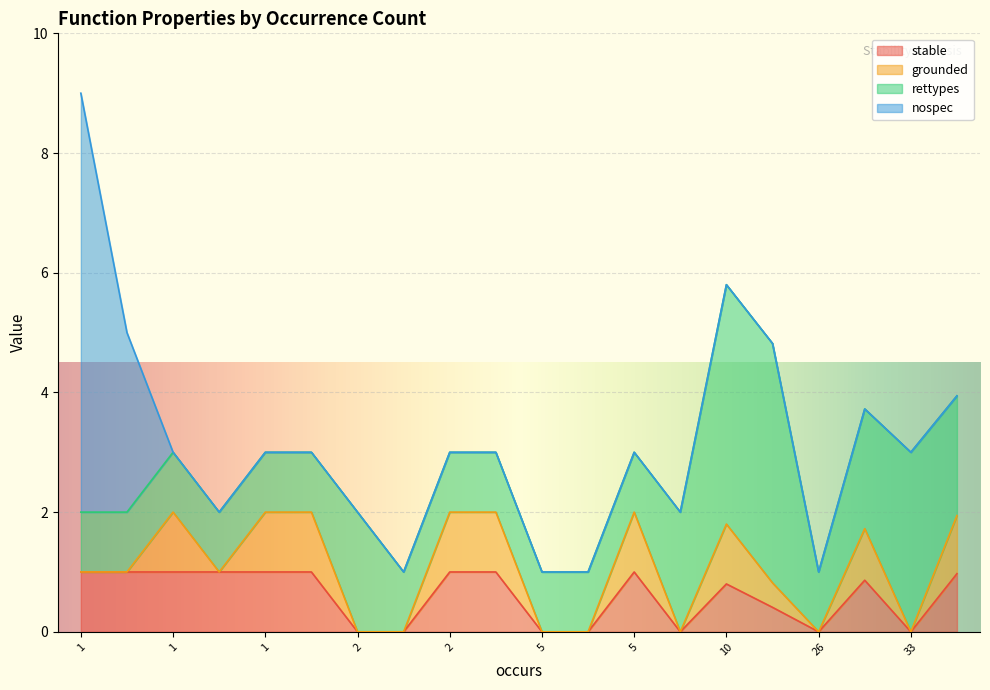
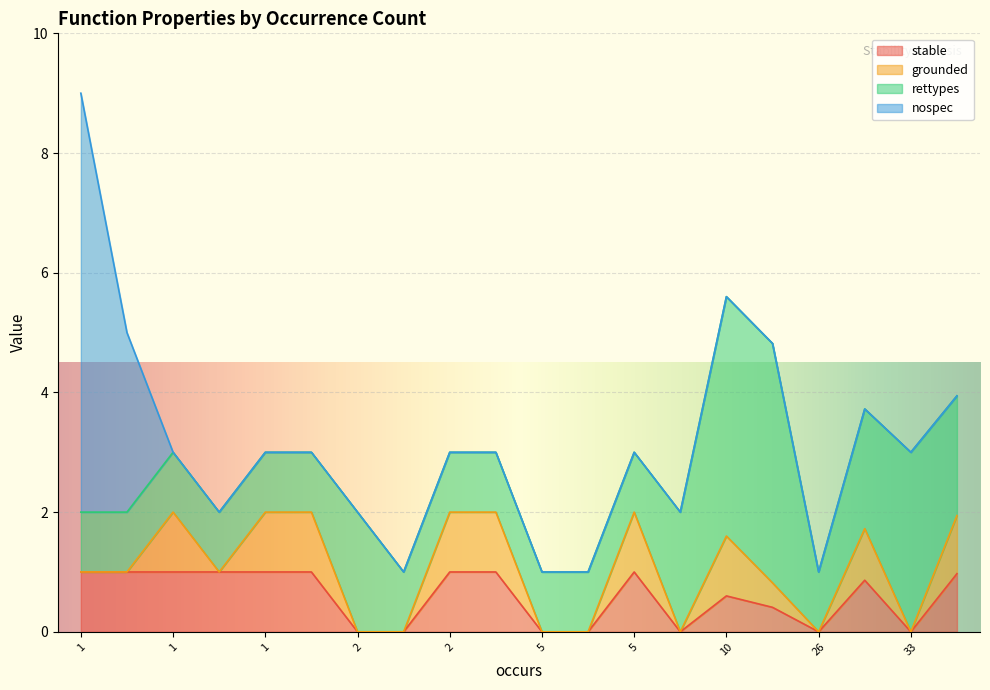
stable, 10: 0.8 -> 0.6
